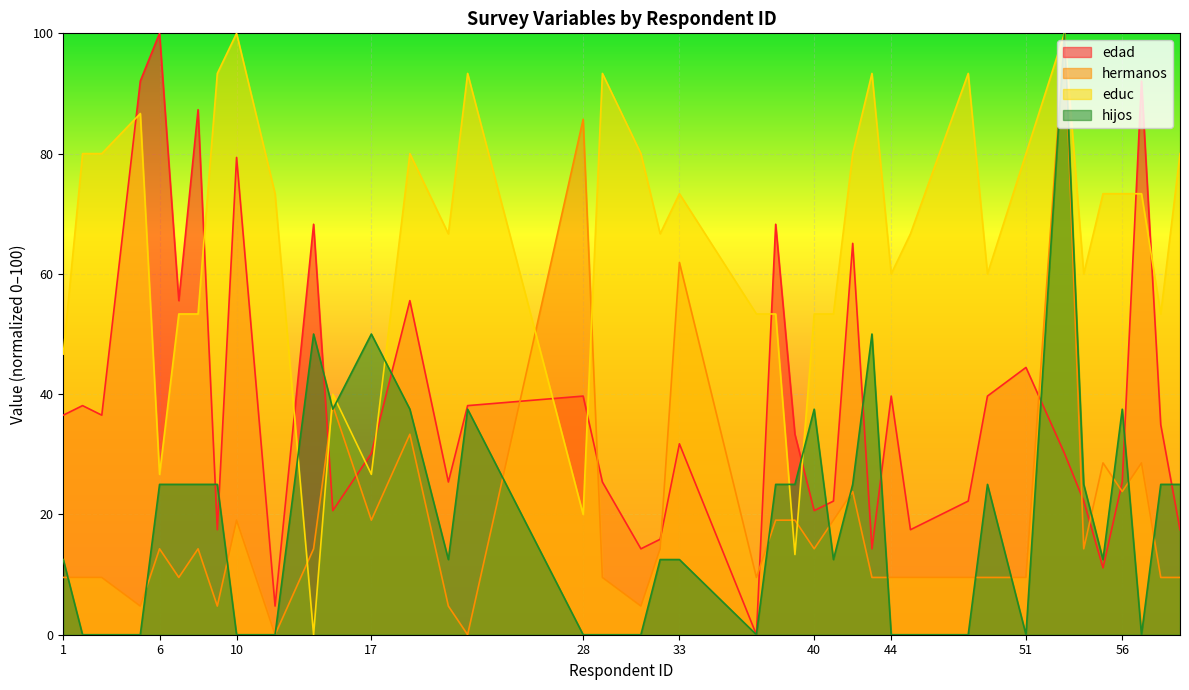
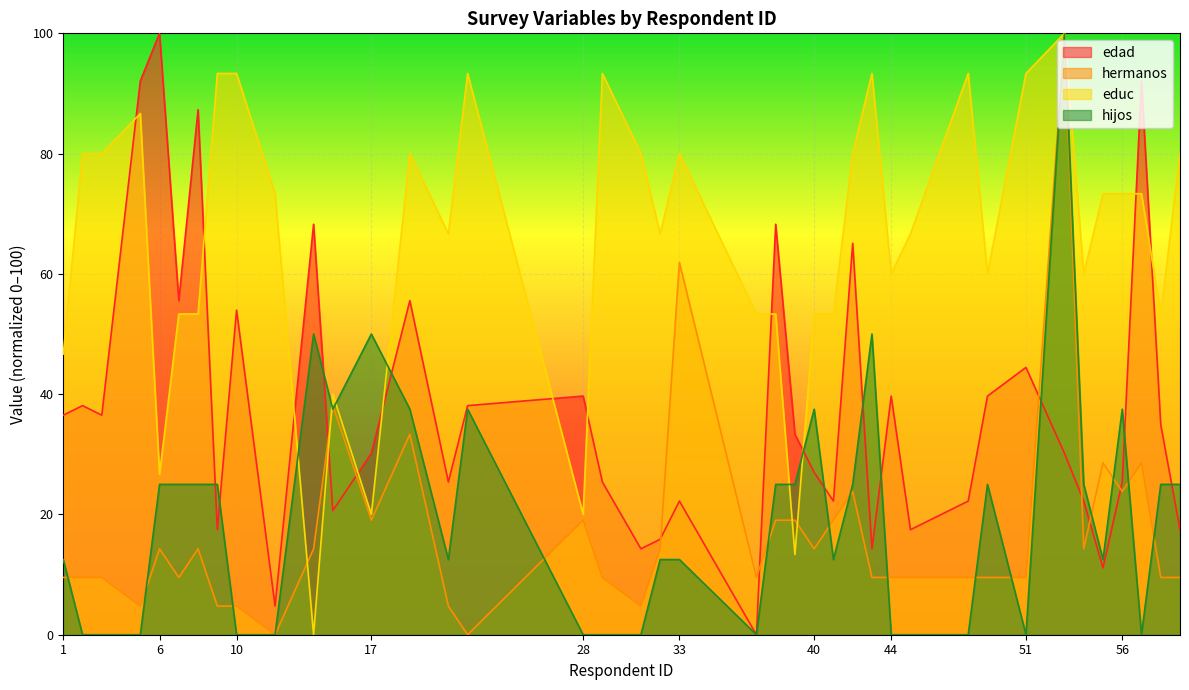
edad, 10: 79 -> 54
hermanos, 10: 19 -> 5
educ, 10: 100 -> 93
educ, 17: 27 -> 20
hermanos, 28: 86 -> 19
edad, 33: 32 -> 22
educ, 33: 73 -> 80
edad, 40: 21 -> 27
educ, 51: 80 -> 93
